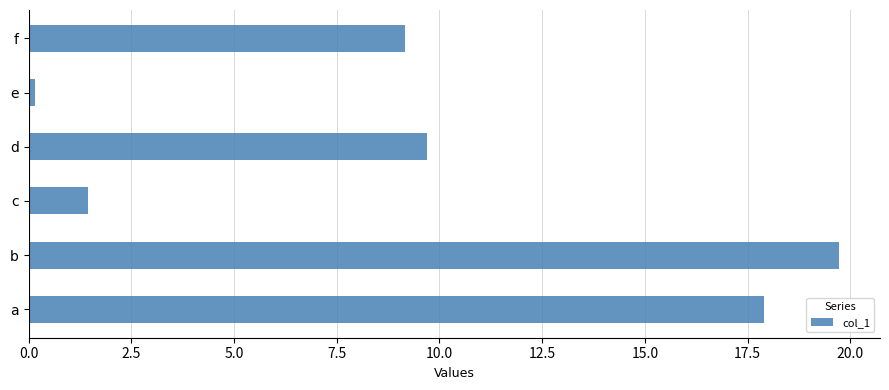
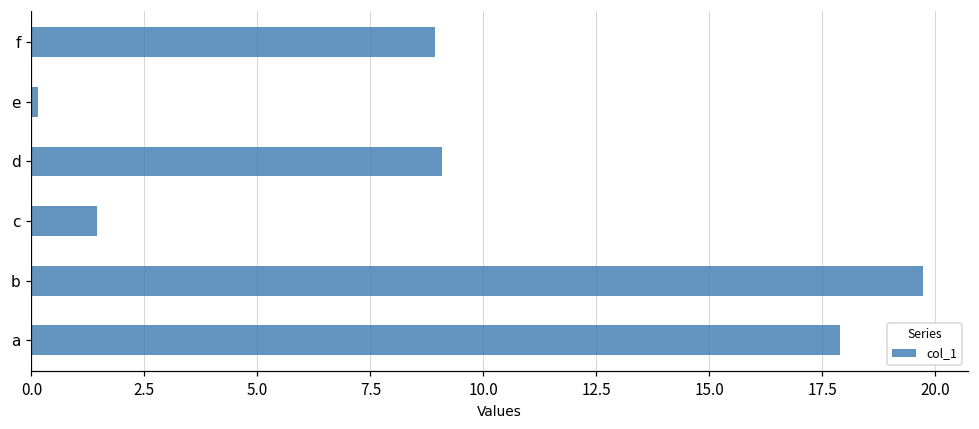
f: 9.2 -> 8.9
d: 9.7 -> 9.1
